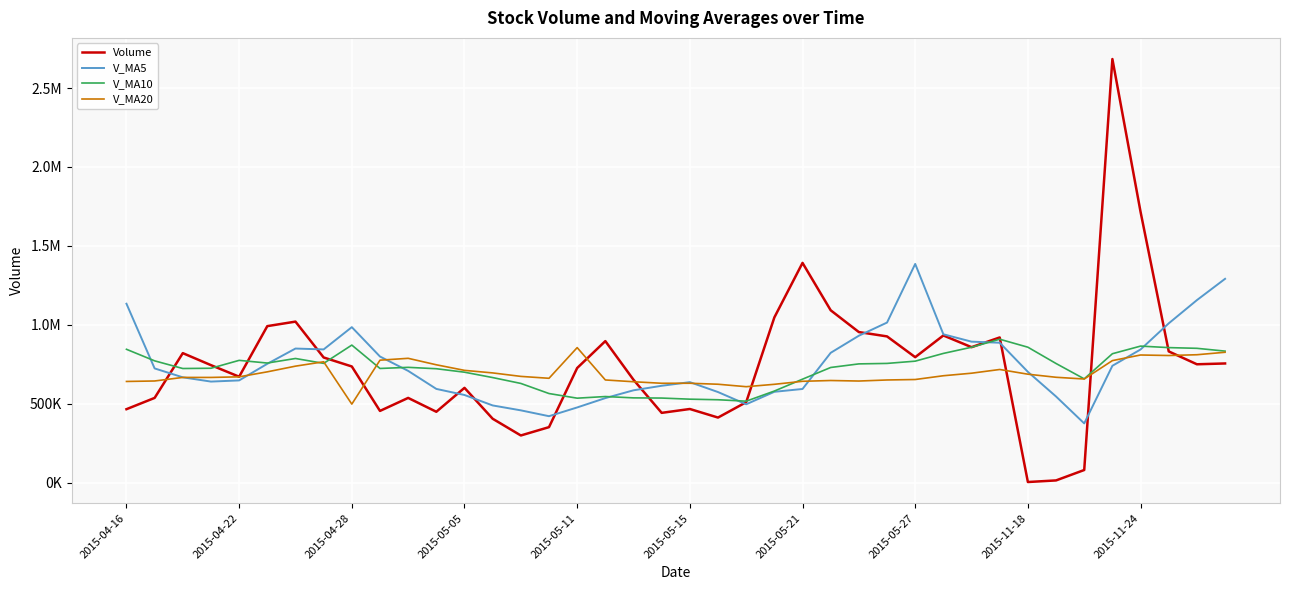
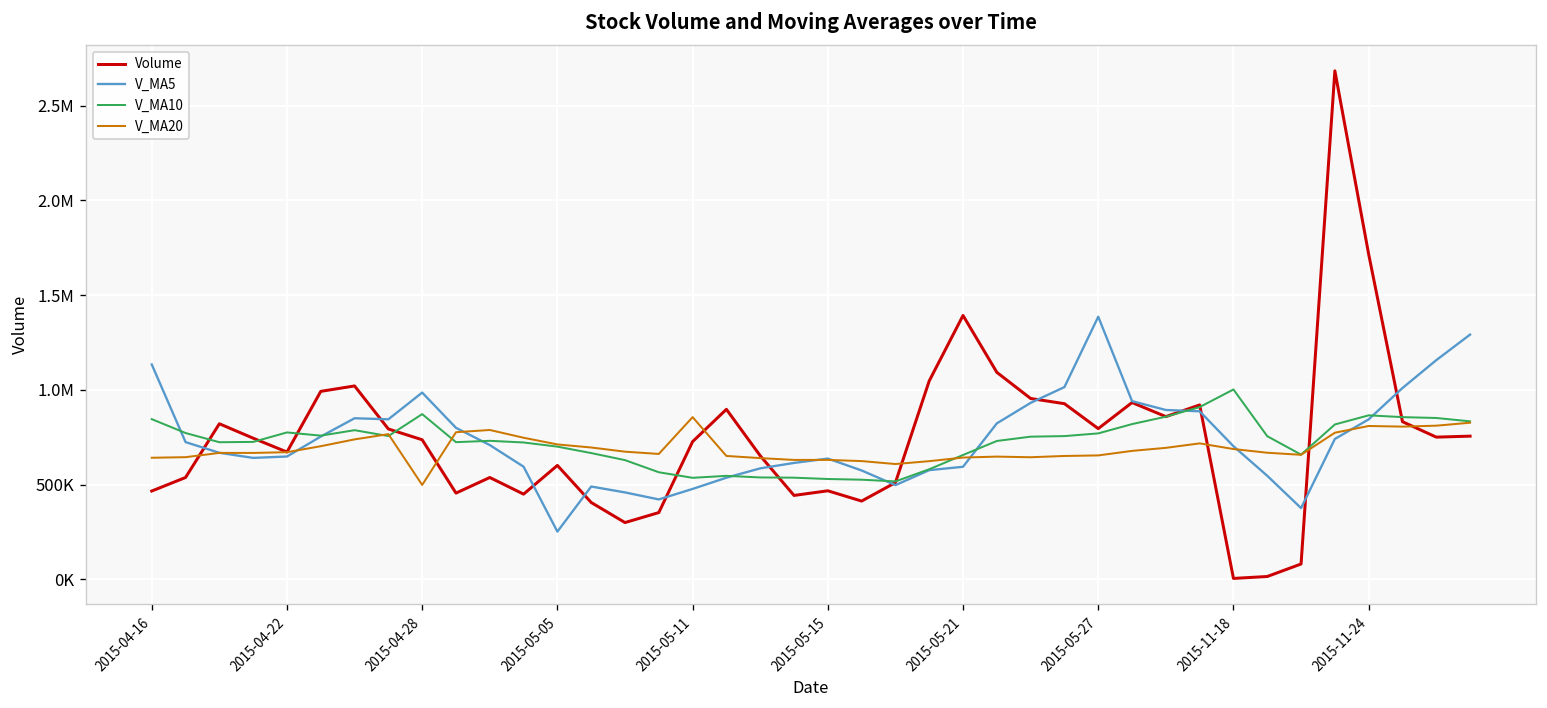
V_MA5, 2015-05-05: 560000 -> 250000
V_MA10, 2015-11-18: 860000 -> 1000000
